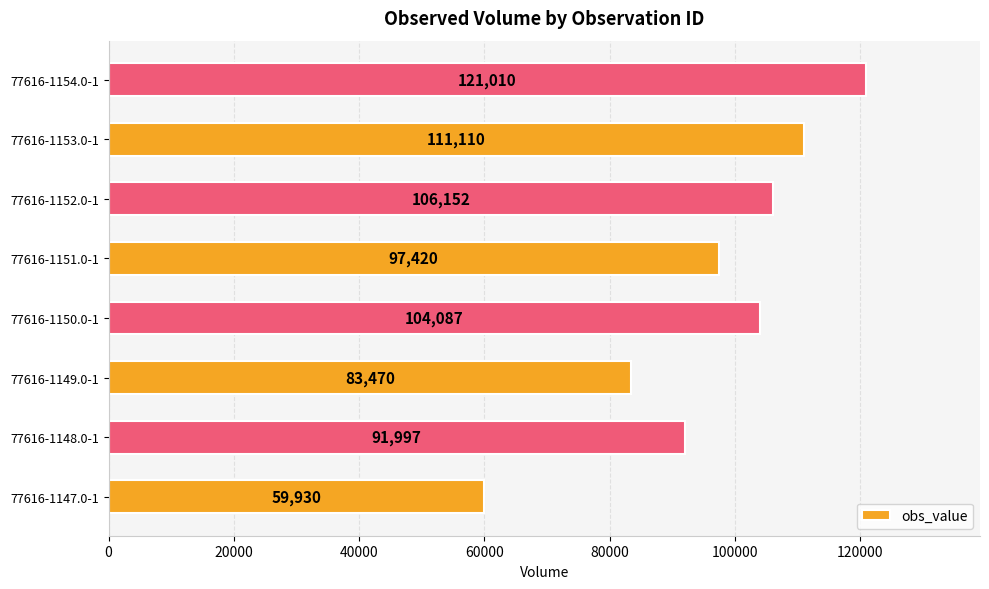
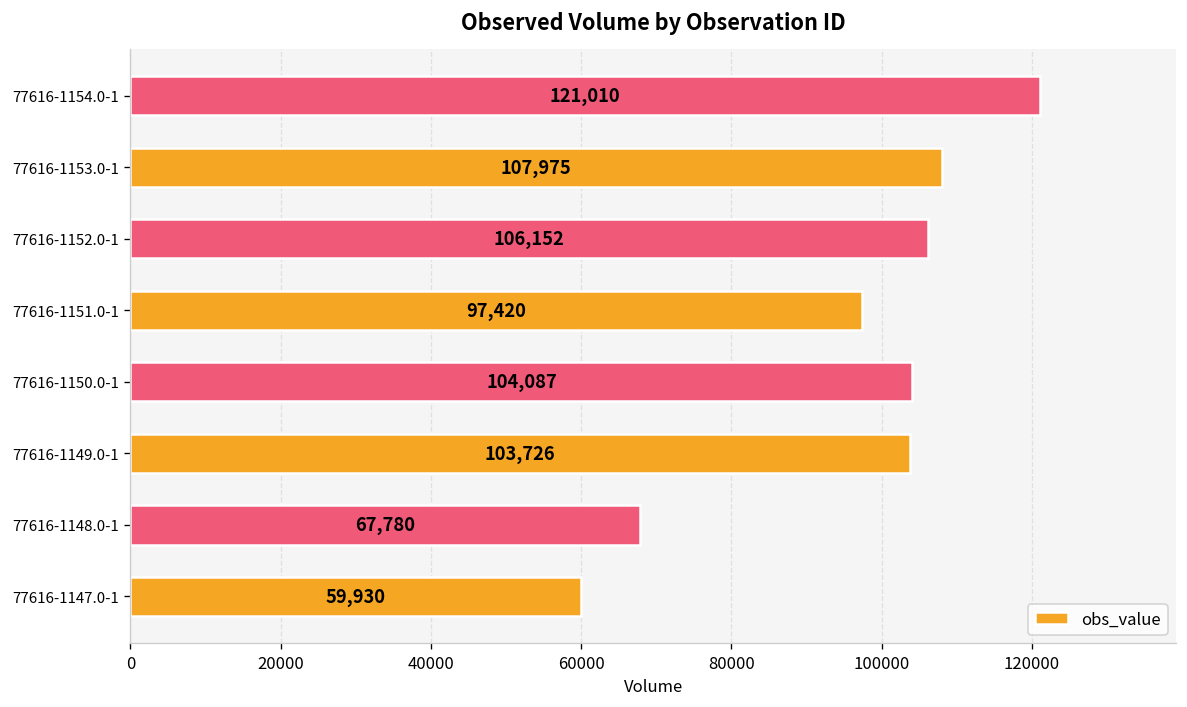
77616-1153.0-1: 111,110 -> 107,975
77616-1149.0-1: 83,470 -> 103,726
77616-1148.0-1: 91,997 -> 67,780
